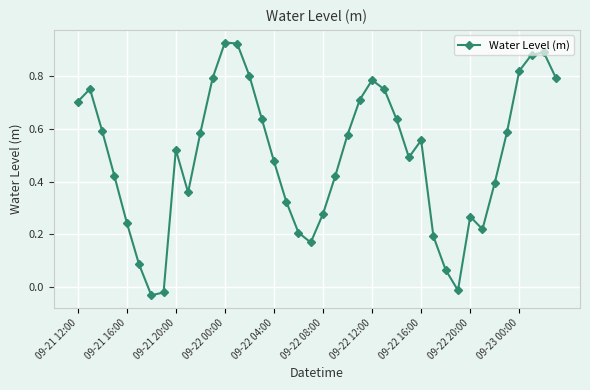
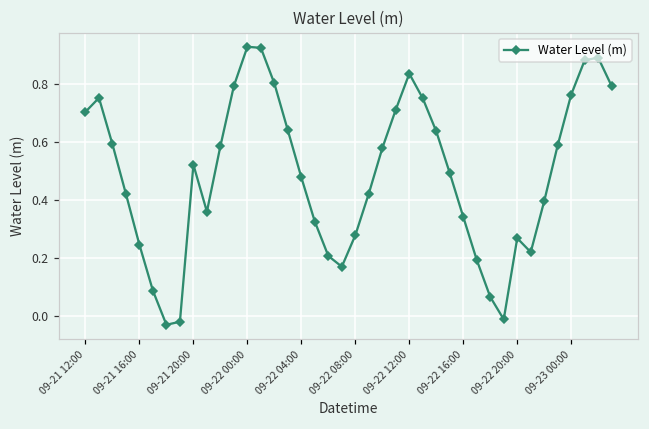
09-22 12:00: 0.79 -> 0.84
09-22 16:00: 0.56 -> 0.34
09-23 00:00: 0.82 -> 0.76
